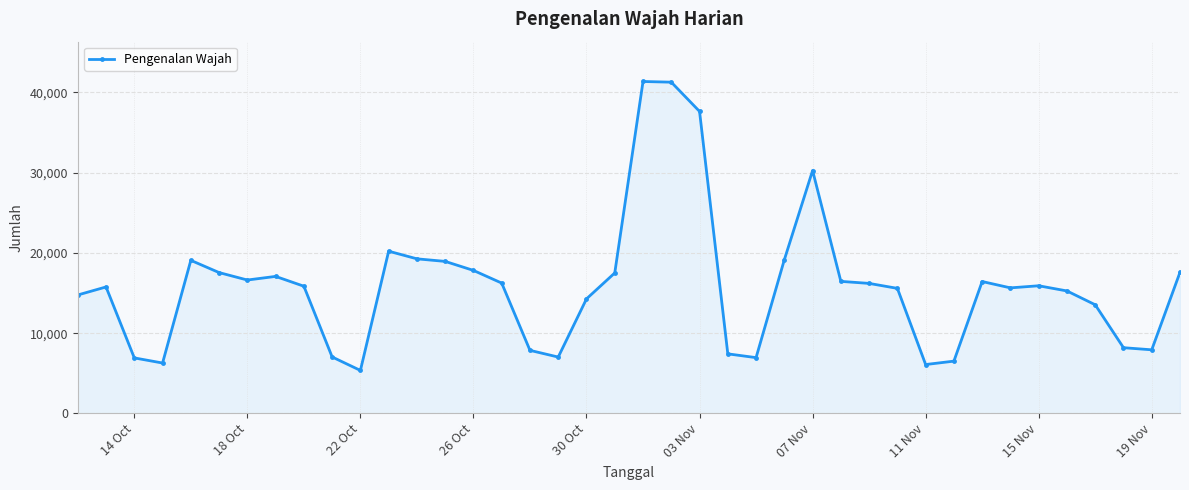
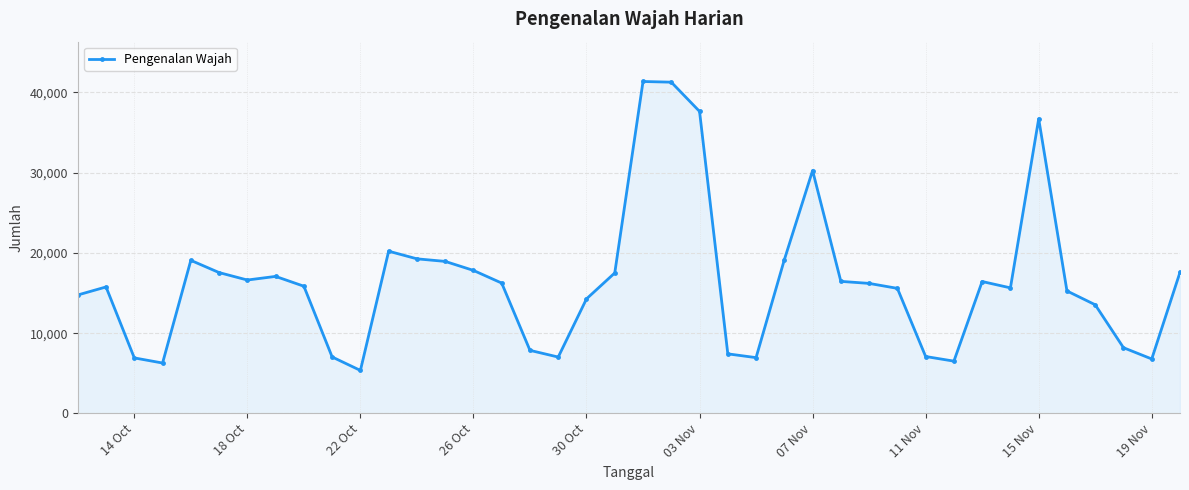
11 Nov: 6,000 -> 7,000
15 Nov: 16,000 -> 37,000
19 Nov: 8,000 -> 7,000
